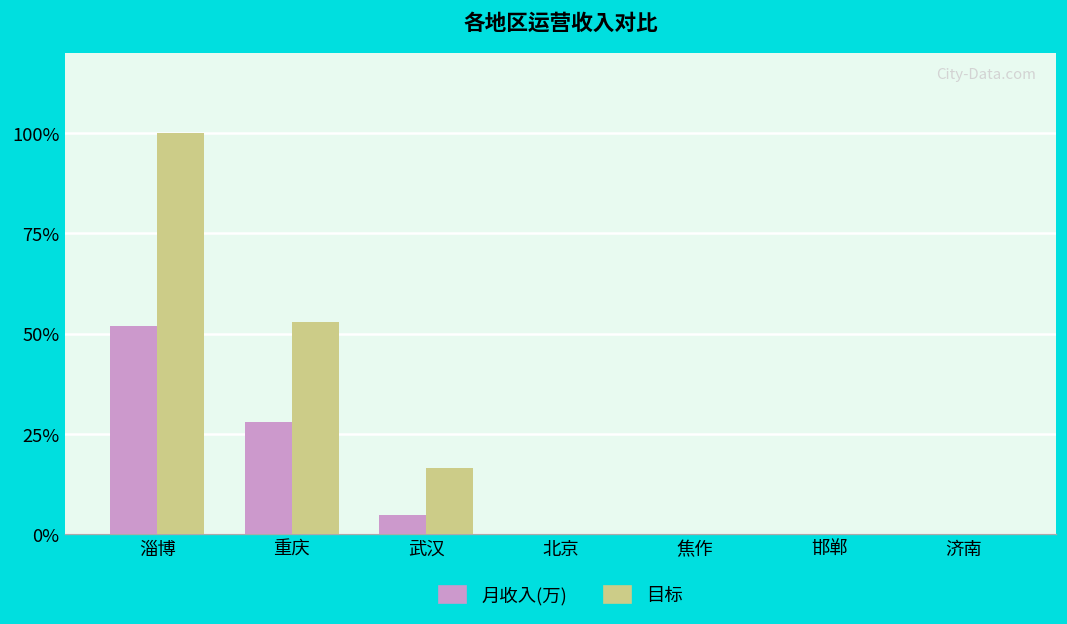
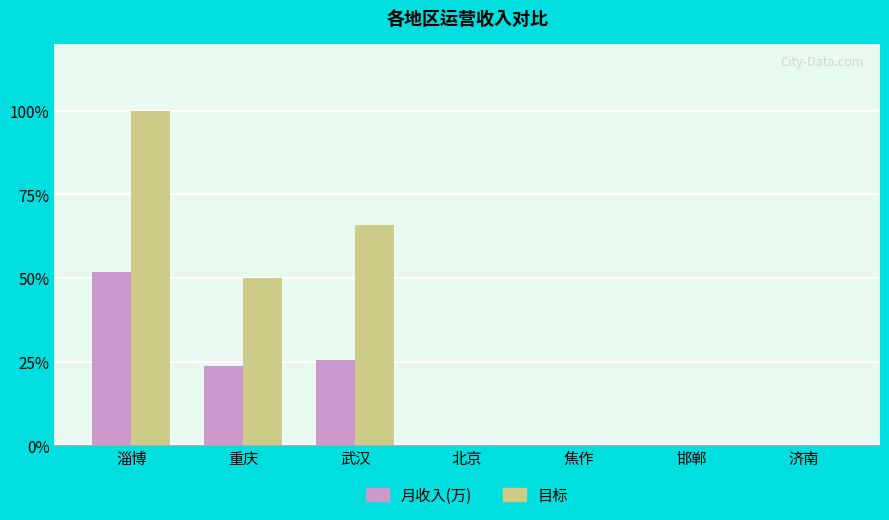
月收入(万), 重庆: 28% -> 24%
目标, 重庆: 53% -> 50%
月收入(万), 武汉: 5% -> 26%
目标, 武汉: 16% -> 66%
